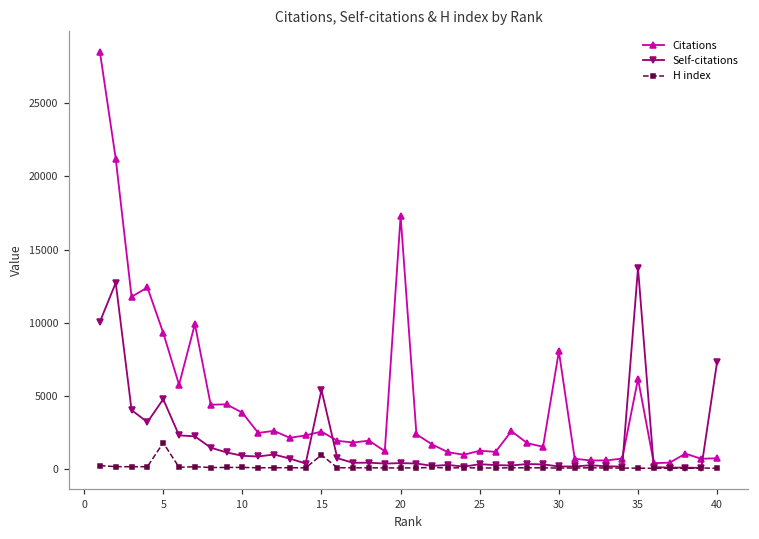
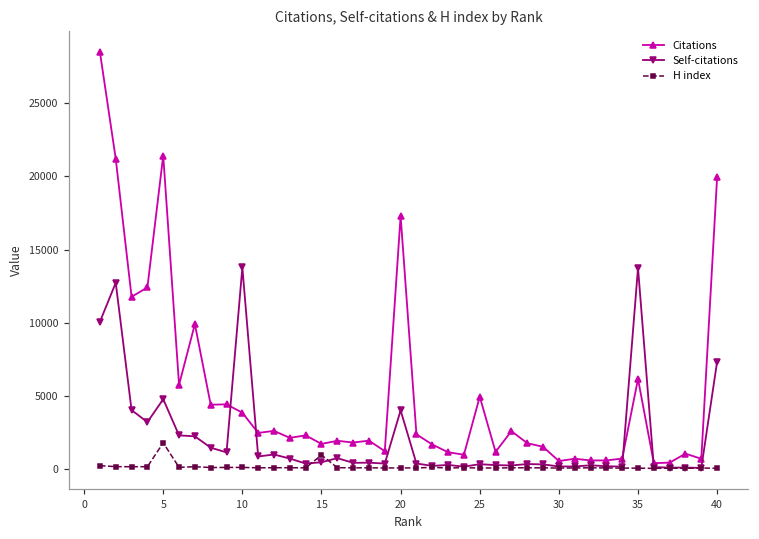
Citations, 5: 9300 -> 21400
Self-citations, 10: 900 -> 13800
Citations, 15: 2600 -> 1700
Self-citations, 15: 5400 -> 500
Self-citations, 20: 400 -> 4000
Citations, 25: 1300 -> 4900
Citations, 30: 8100 -> 500
Citations, 40: 700 -> 20000
